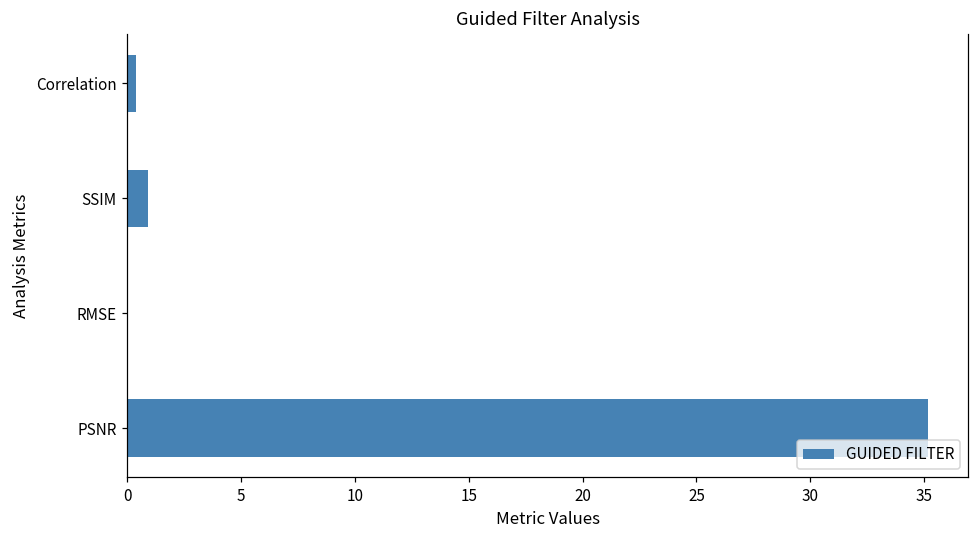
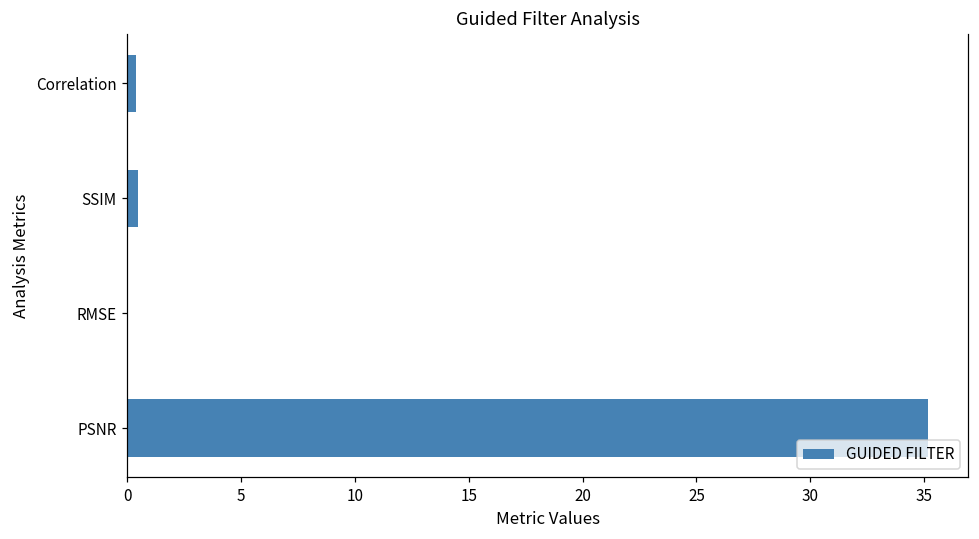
SSIM: 0.9 -> 0.5
